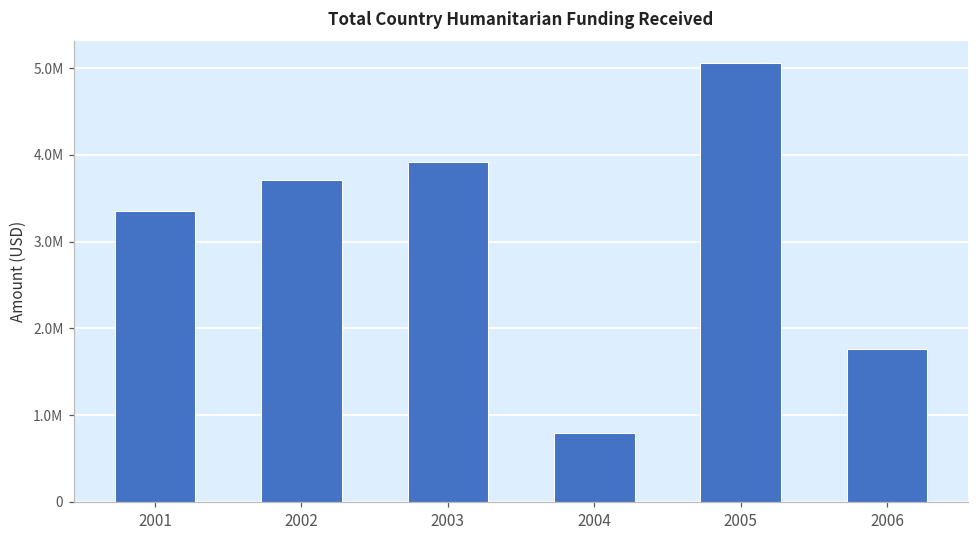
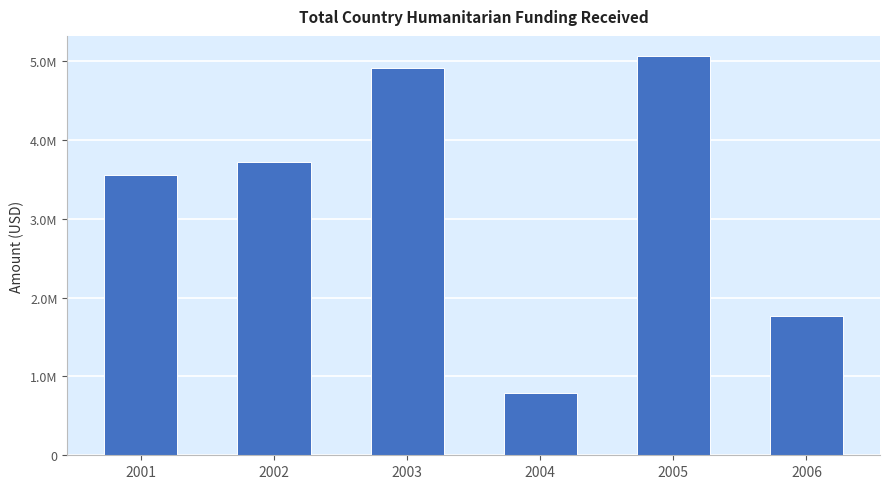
2001: 3400000 -> 3600000
2003: 3900000 -> 4900000
